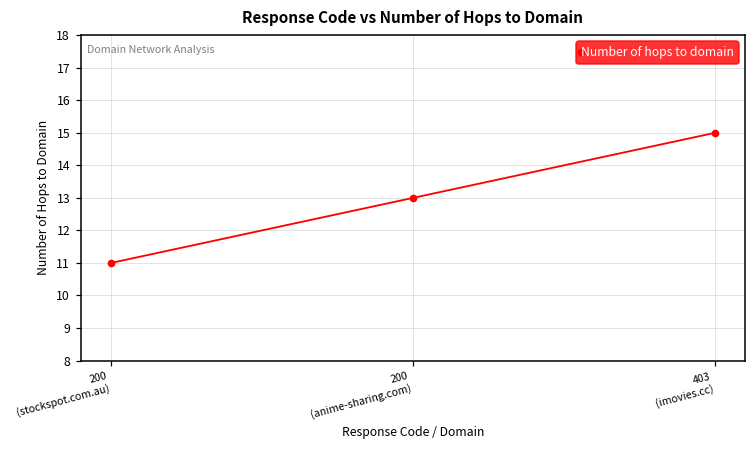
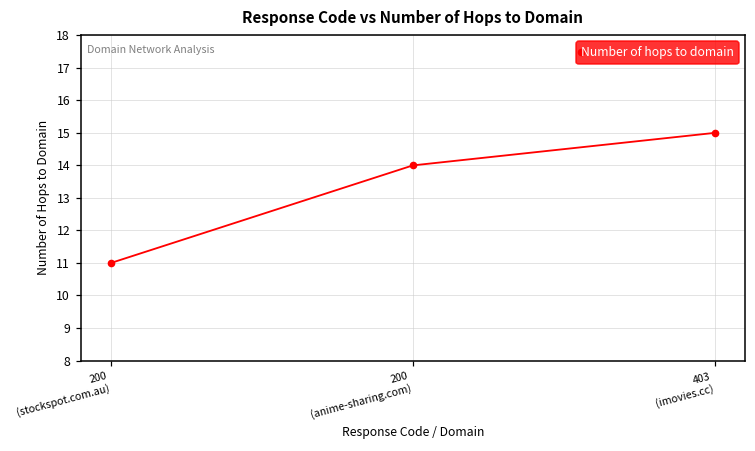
200 (anime-sharing.com): 13 -> 14
